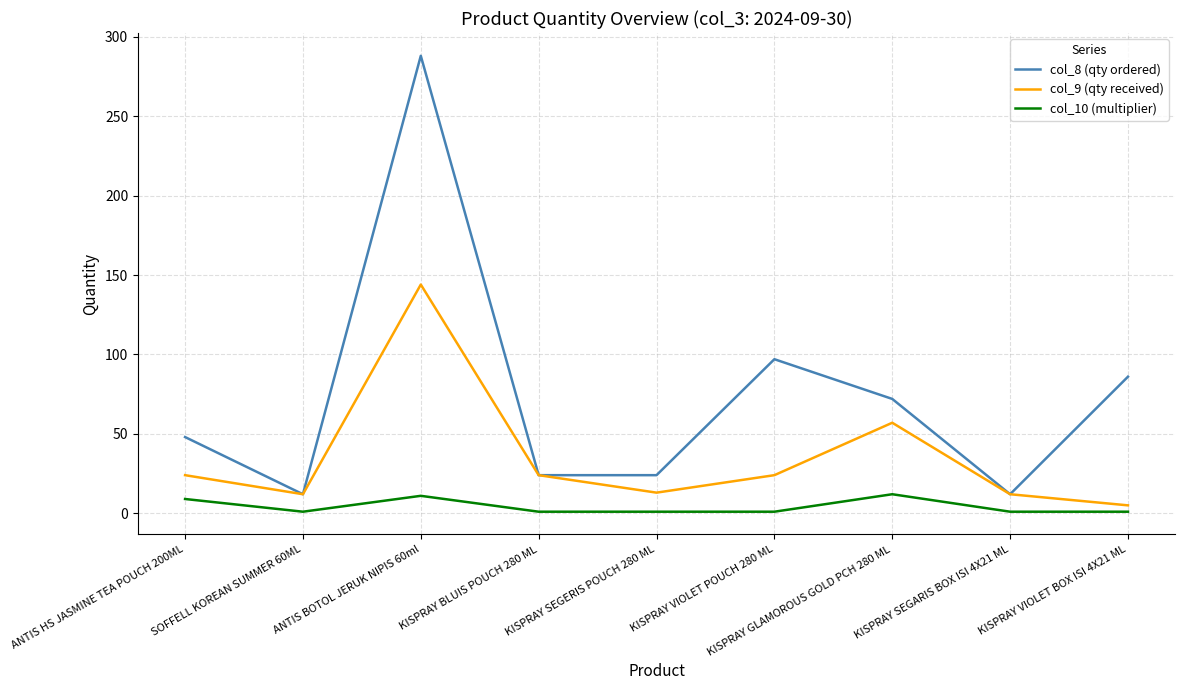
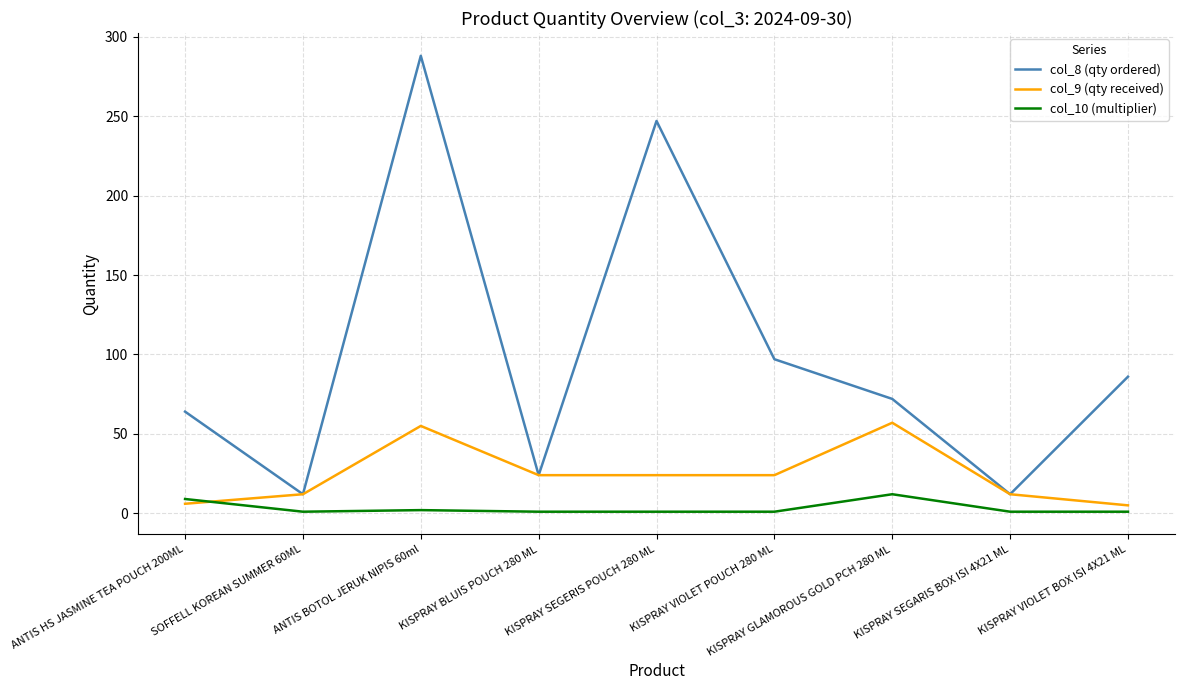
col_8 (qty ordered), ANTIS HS JASMINE TEA POUCH 200ML: 48 -> 64
col_9 (qty received), ANTIS HS JASMINE TEA POUCH 200ML: 24 -> 6
col_9 (qty received), ANTIS BOTOL JERUK NIPIS 60ml: 144 -> 55
col_10 (multiplier), ANTIS BOTOL JERUK NIPIS 60ml: 11 -> 2
col_8 (qty ordered), KISPRAY SEGERIS POUCH 280 ML: 24 -> 247
col_9 (qty received), KISPRAY SEGERIS POUCH 280 ML: 13 -> 24
